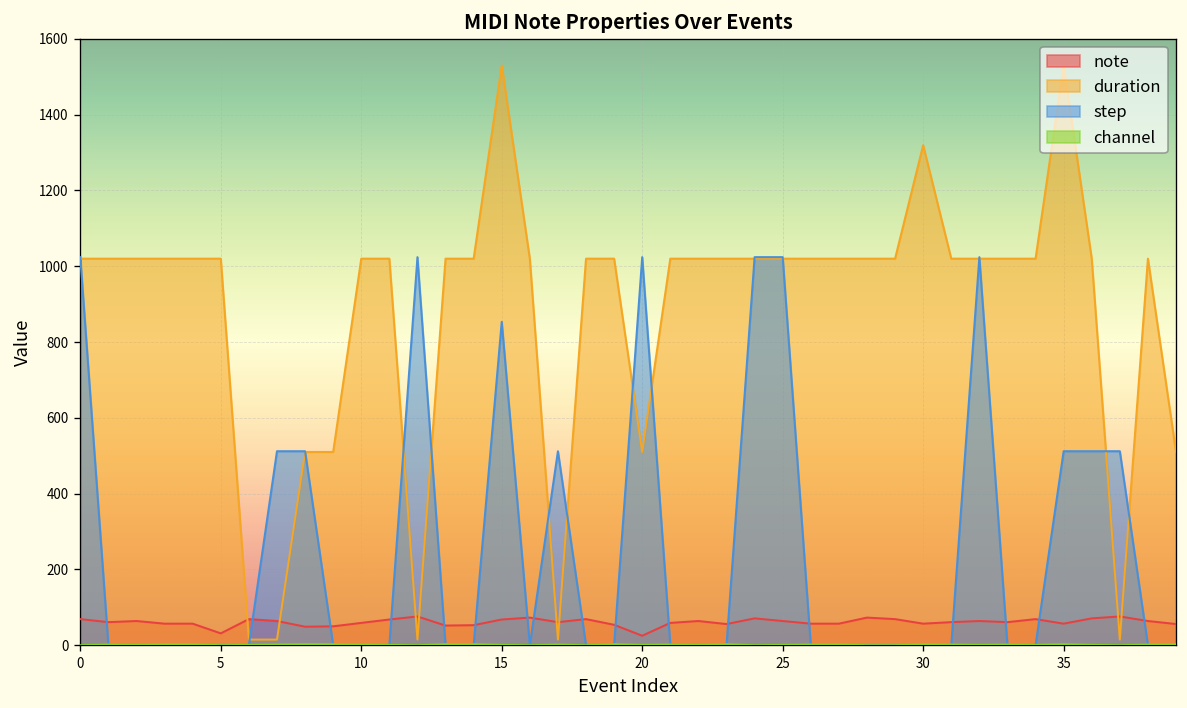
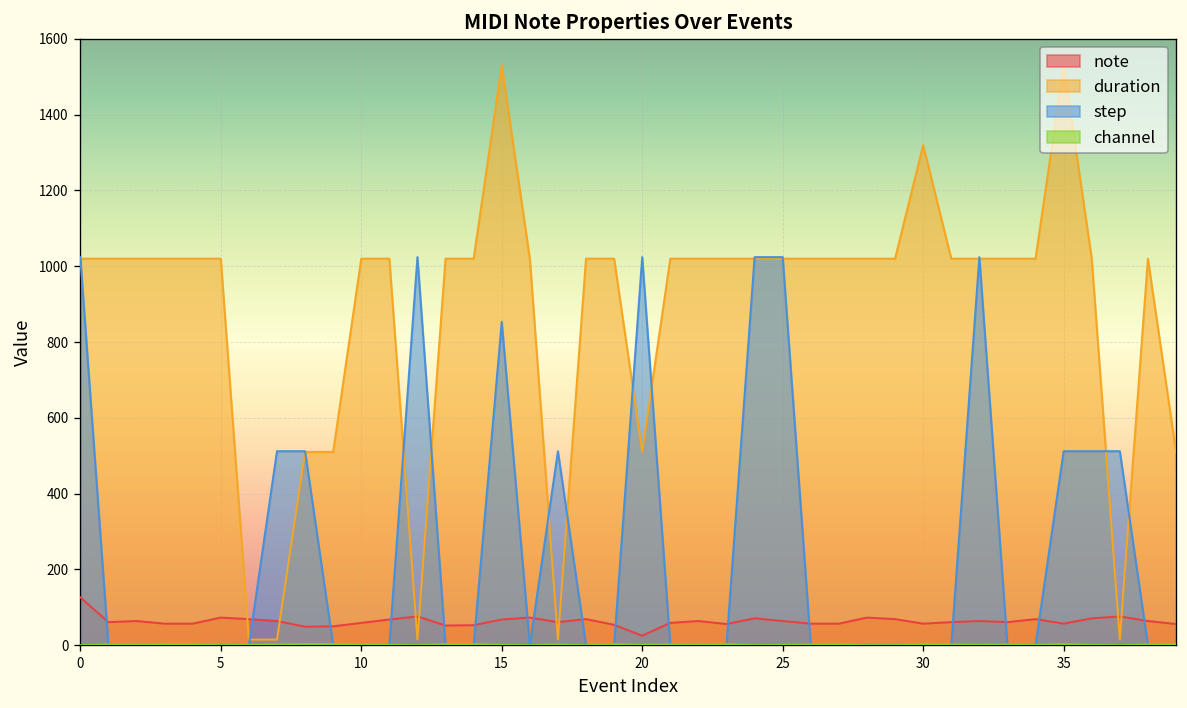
note, 0: 70 -> 130
note, 5: 30 -> 70
